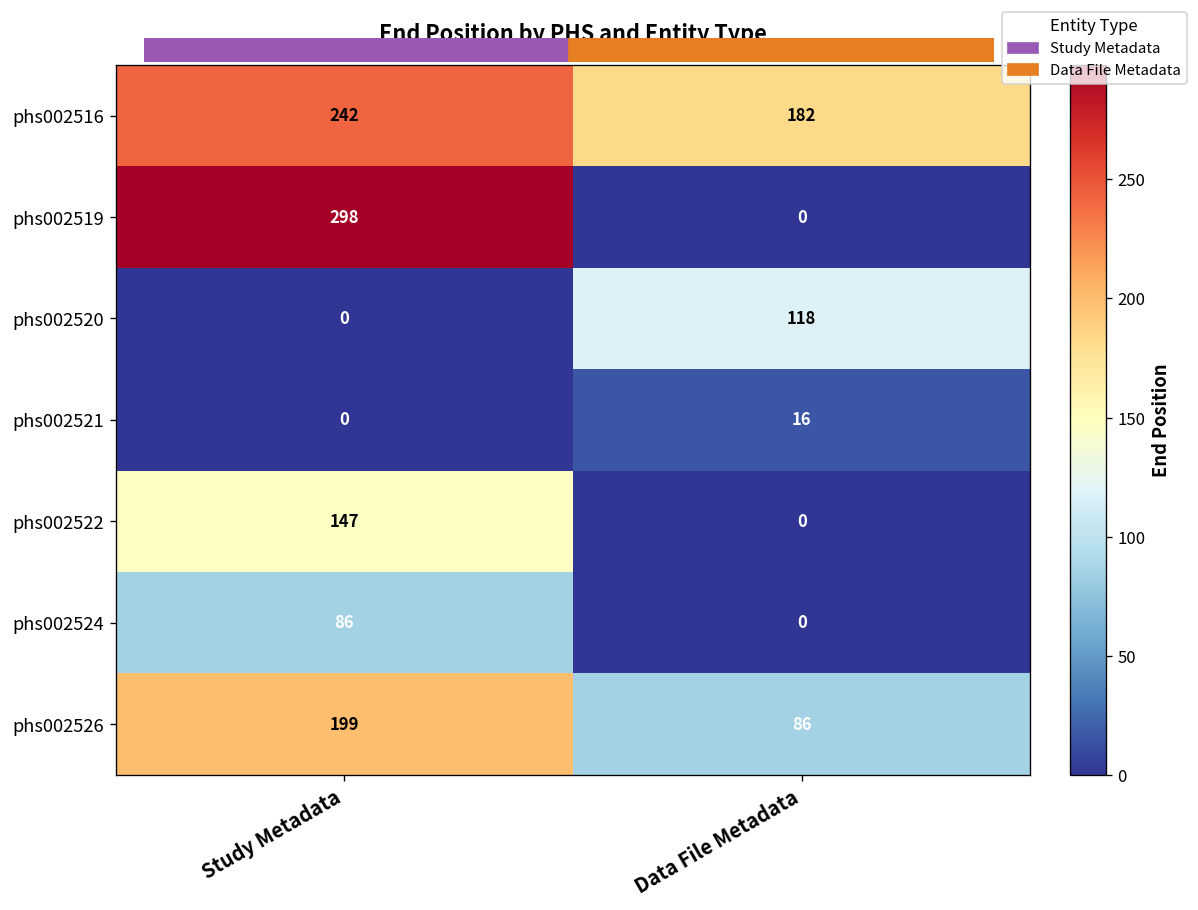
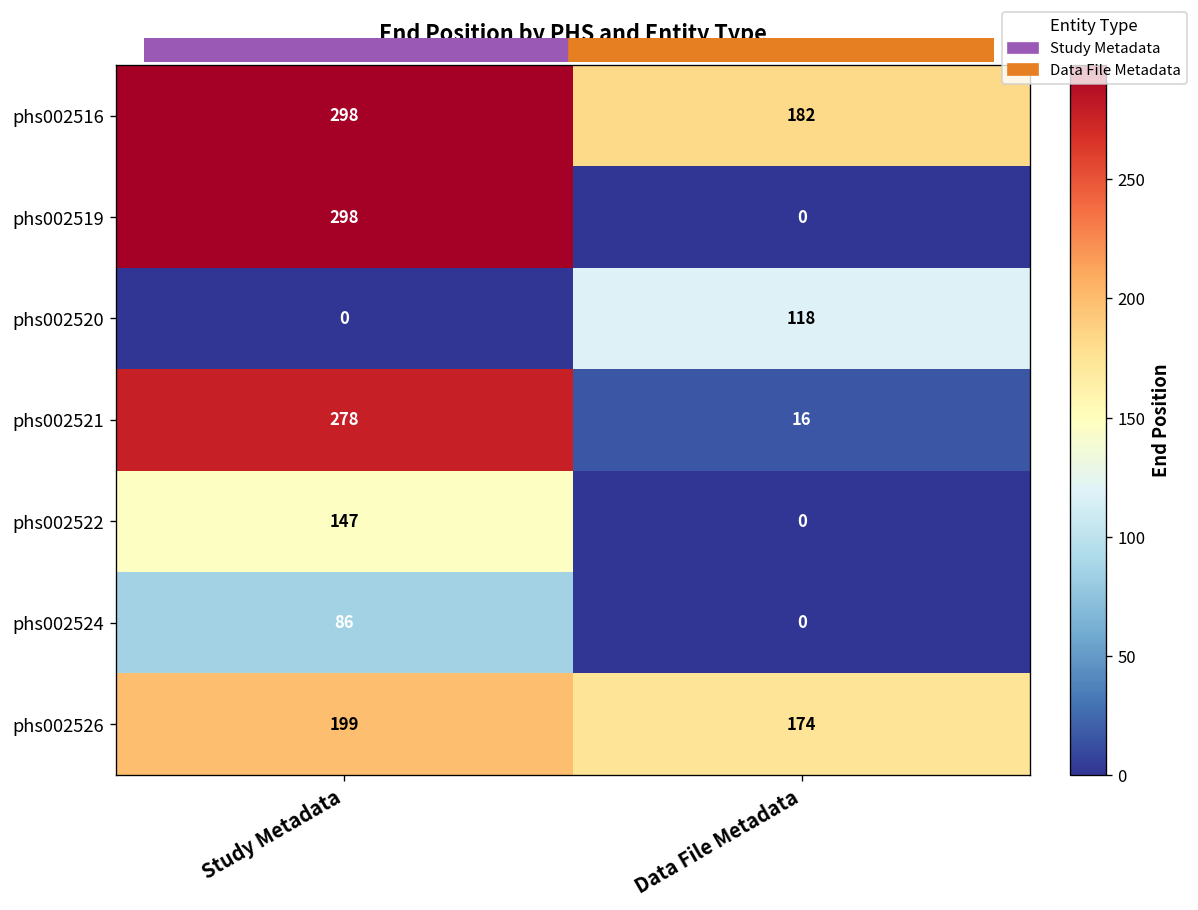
phs002516, Study Metadata: 242 -> 298
phs002521, Study Metadata: 0 -> 278
phs002526, Data File Metadata: 86 -> 174
